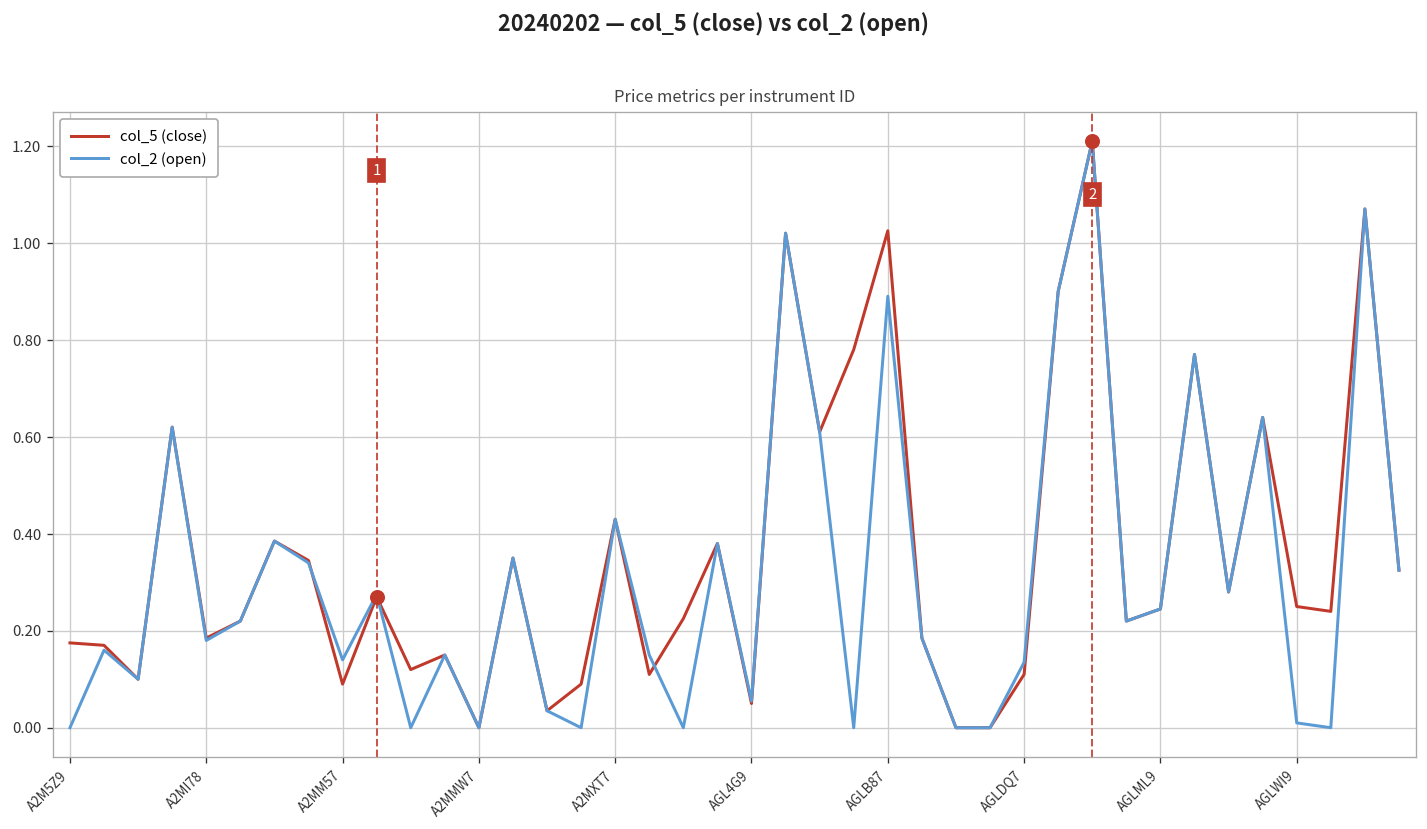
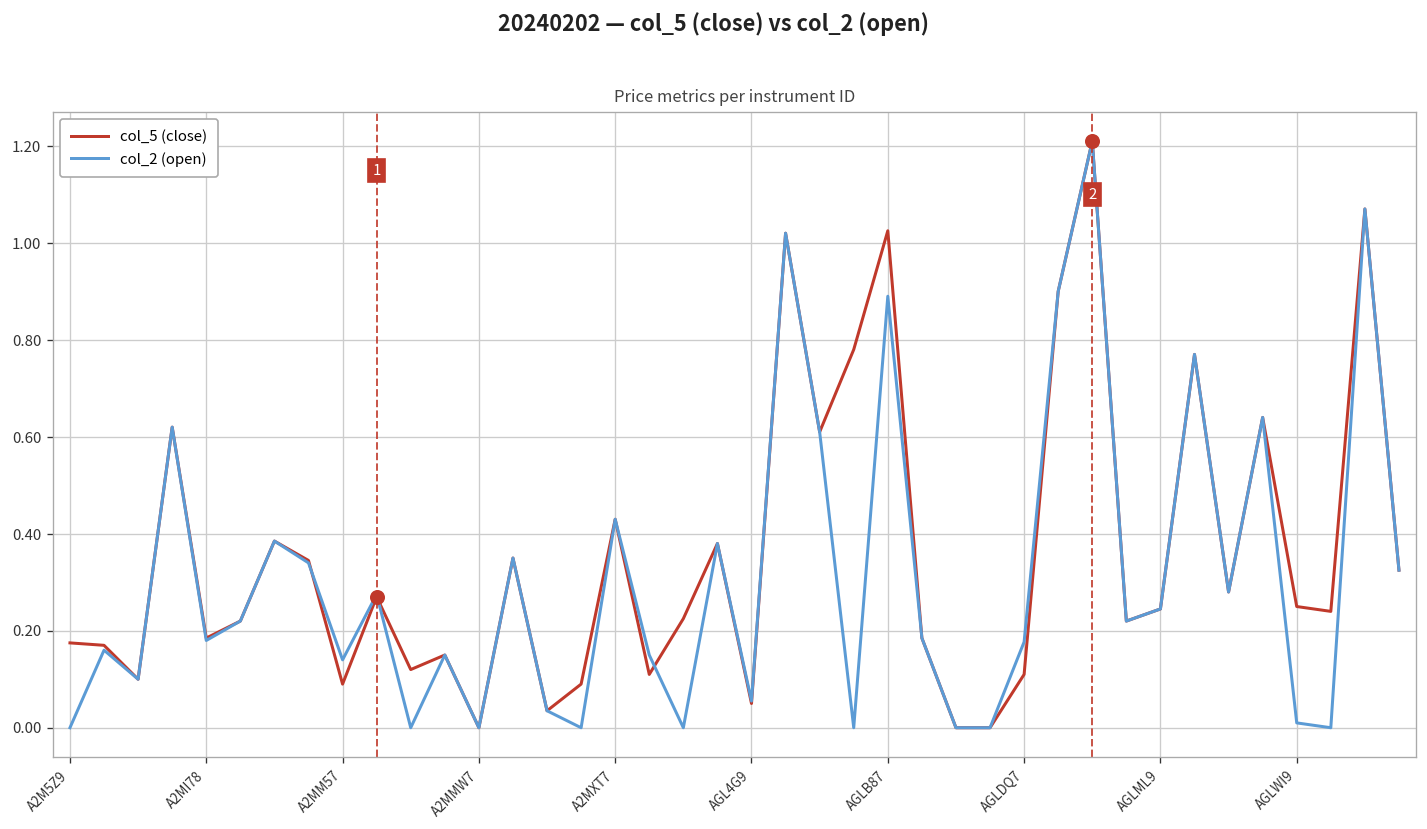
col_2 (open), AGLDQ7: 0.14 -> 0.18
